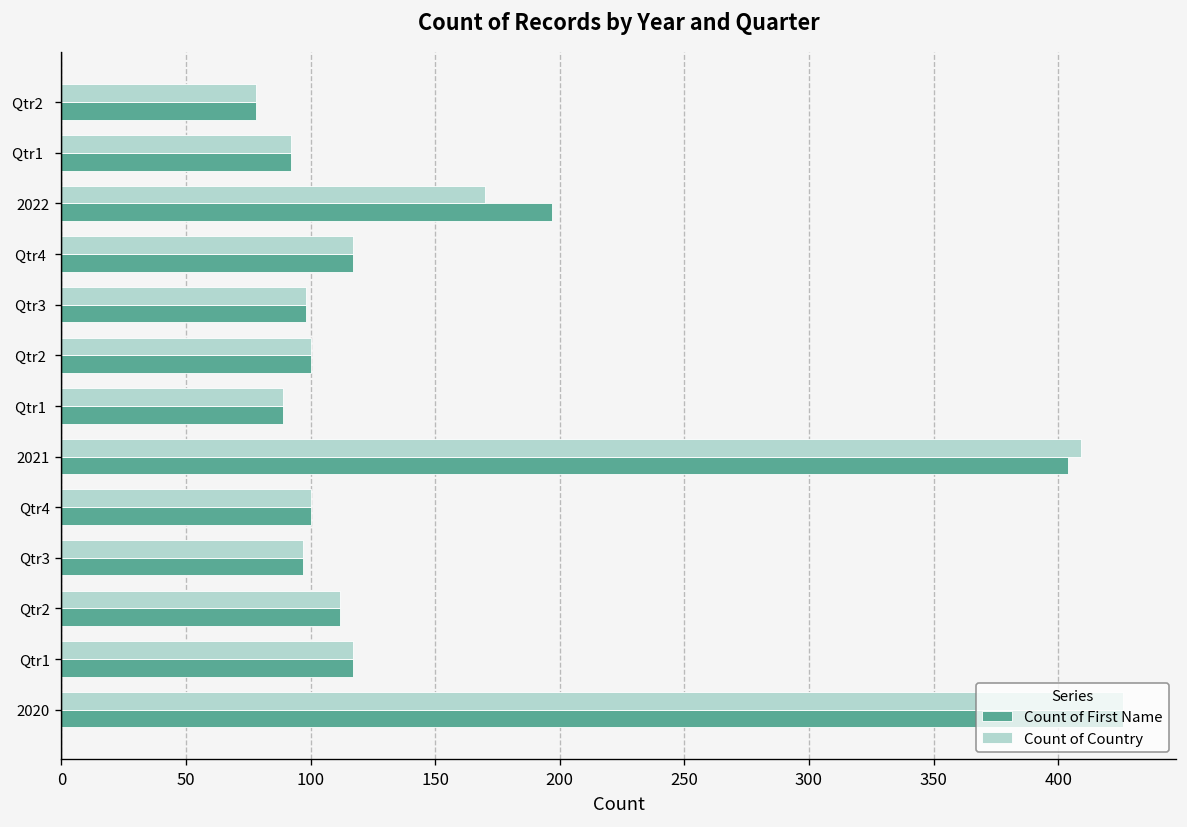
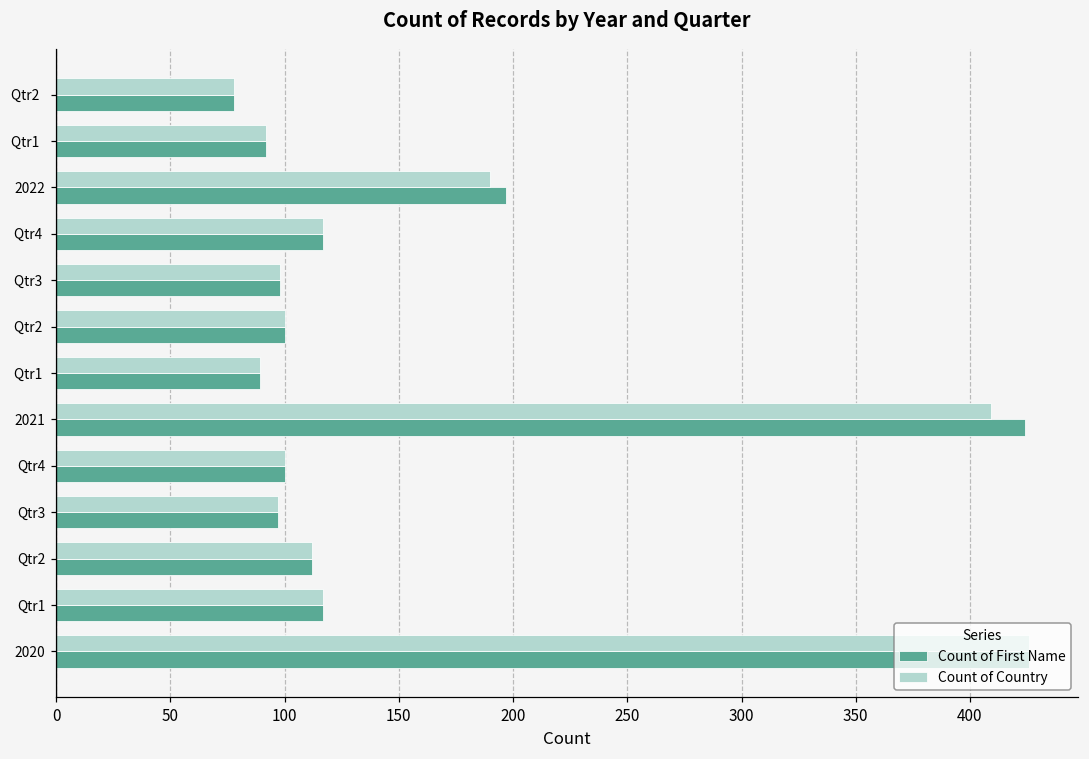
Count of Country, 2022: 170 -> 190
Count of First Name, 2021: 404 -> 424
